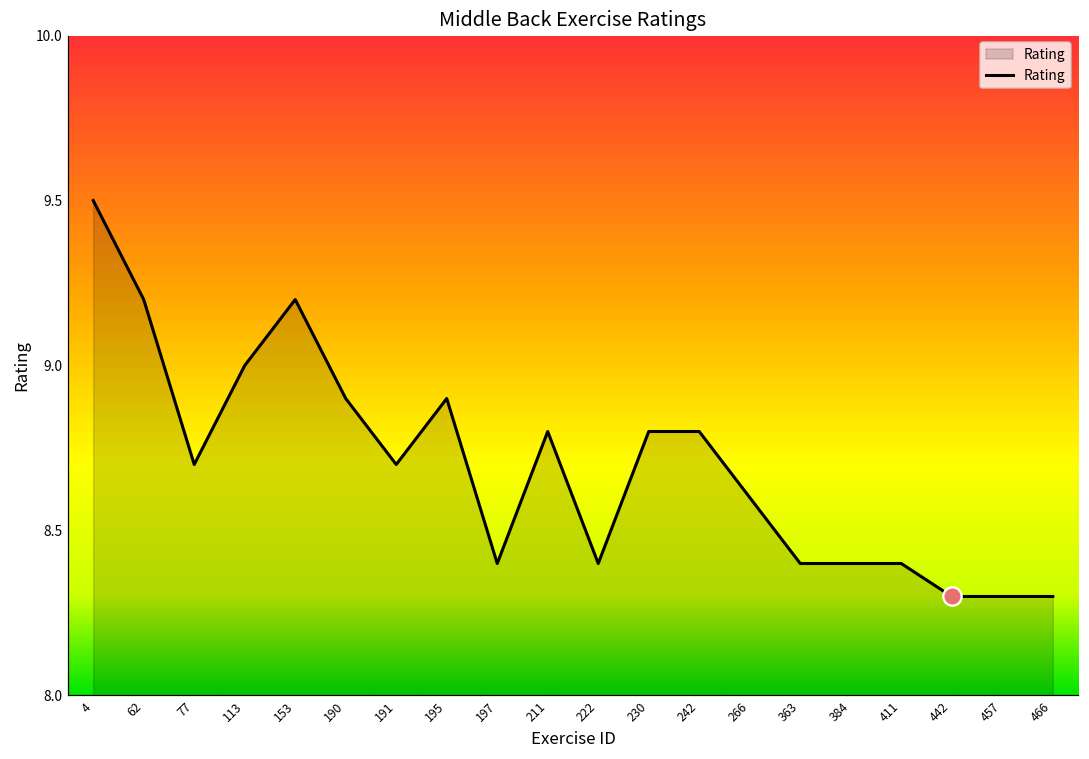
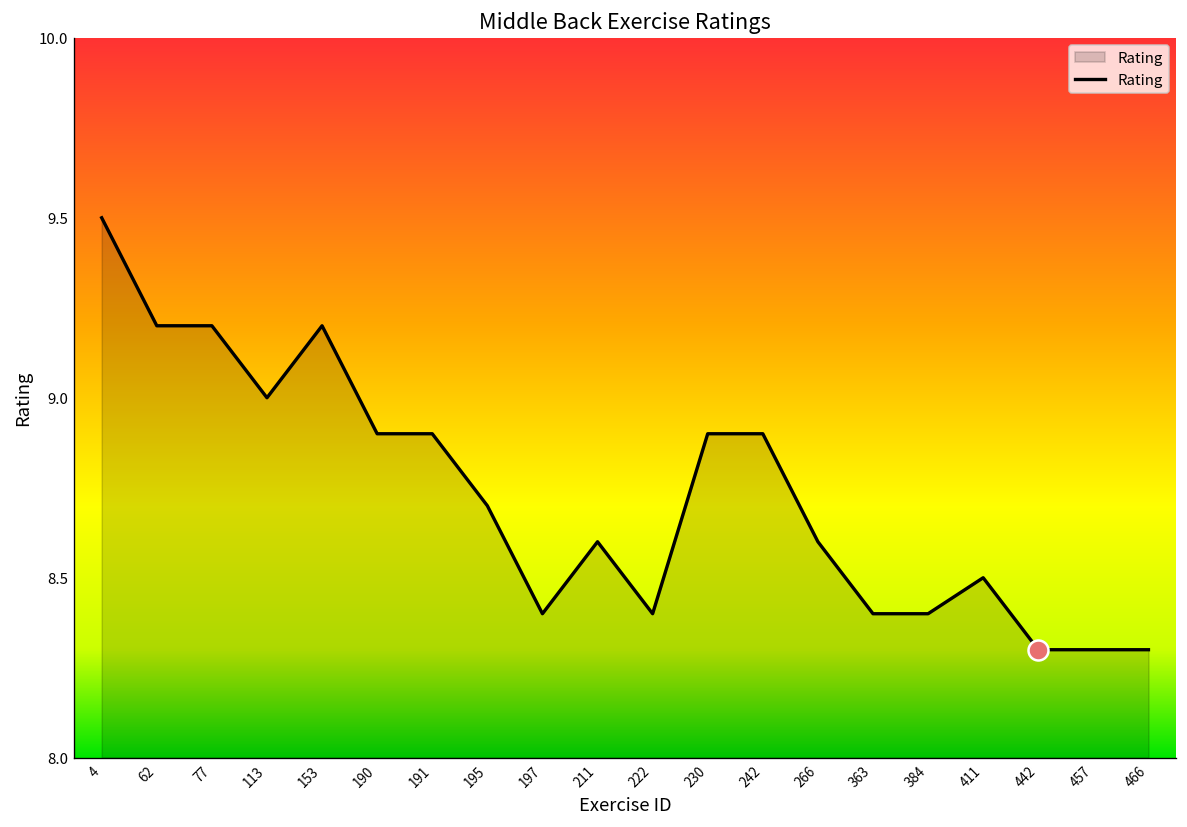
Rating, 77: 8.7 -> 9.2
Rating, 191: 8.7 -> 8.9
Rating, 195: 8.9 -> 8.7
Rating, 211: 8.8 -> 8.6
Rating, 230: 8.8 -> 8.9
Rating, 242: 8.8 -> 8.9
Rating, 411: 8.4 -> 8.5
